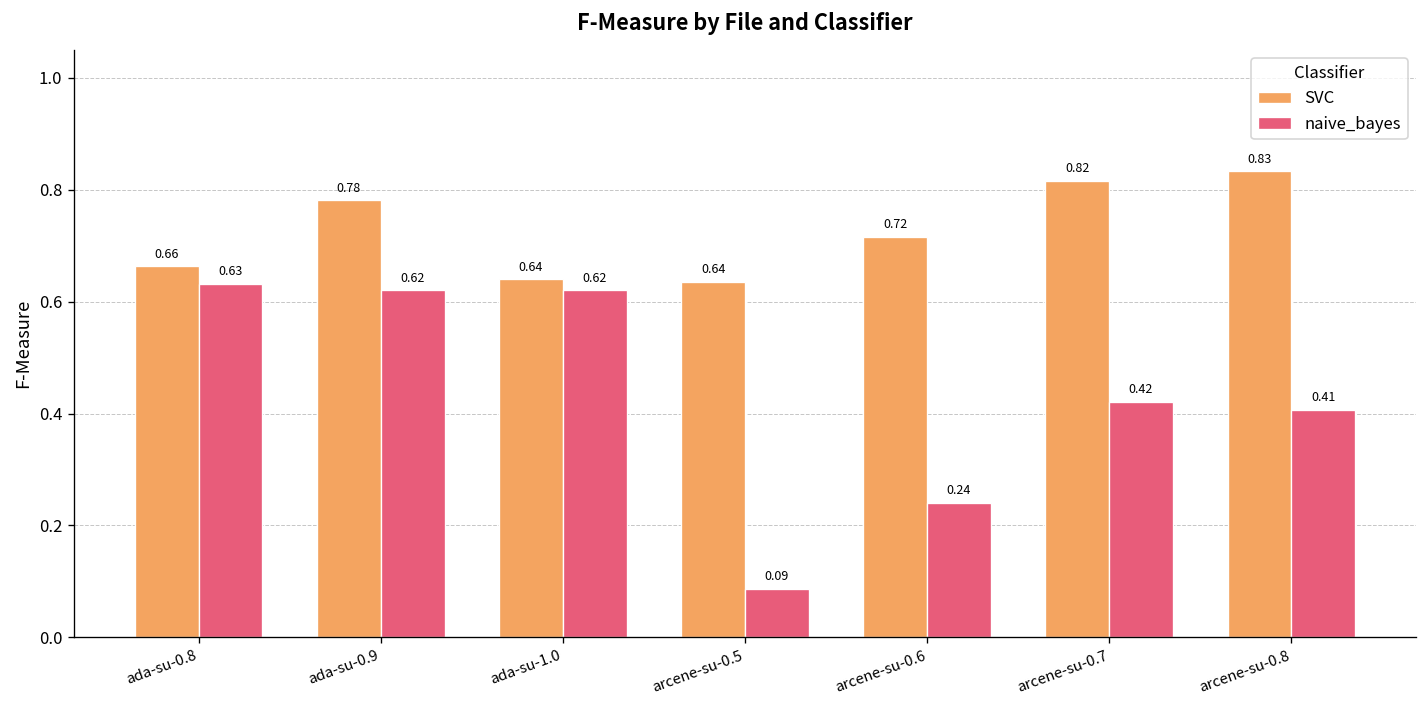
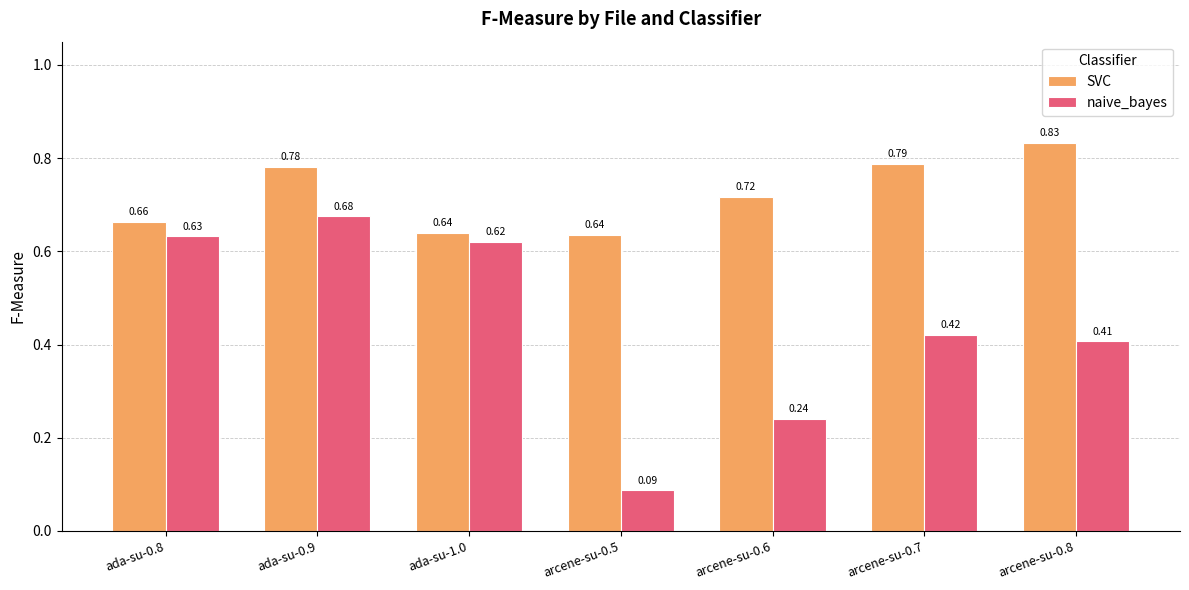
naive_bayes, ada-su-0.9: 0.62 -> 0.68
SVC, arcene-su-0.7: 0.82 -> 0.79
